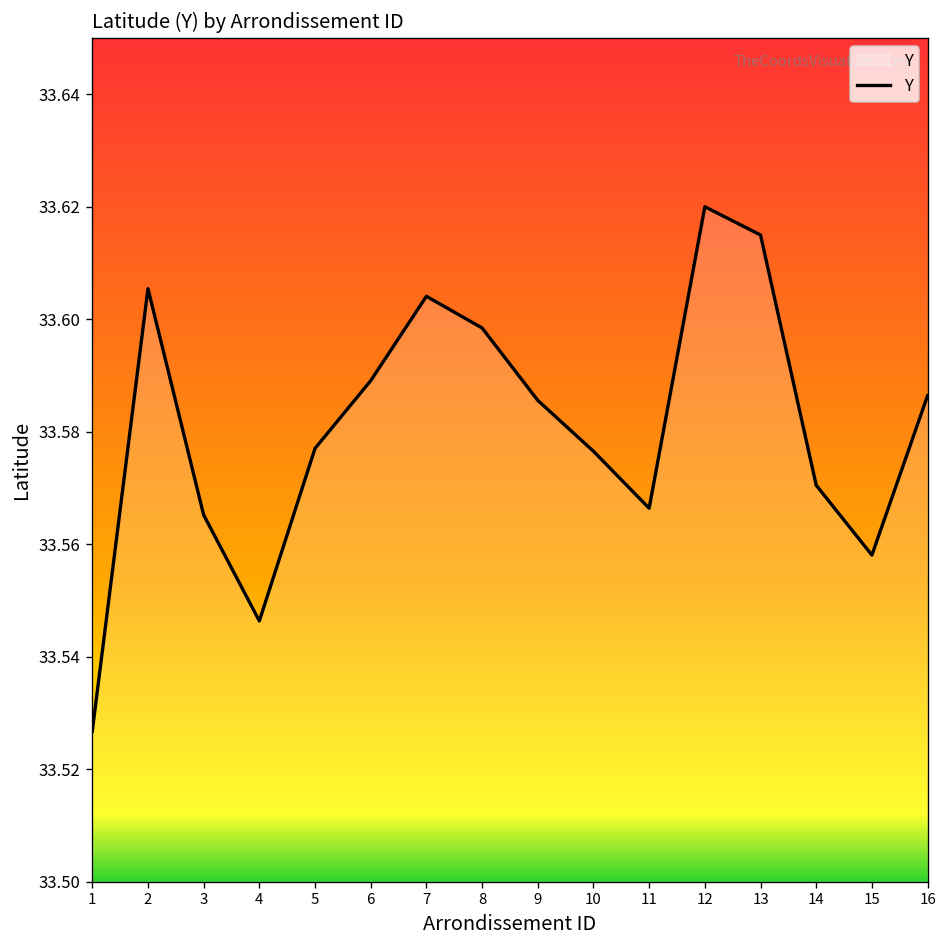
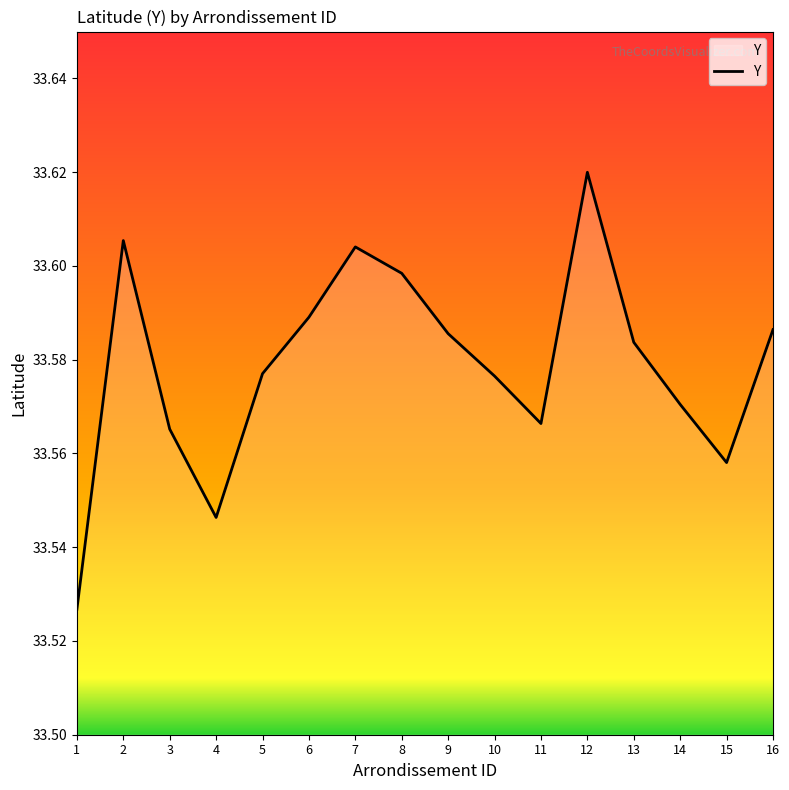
13: 33.615 -> 33.584
